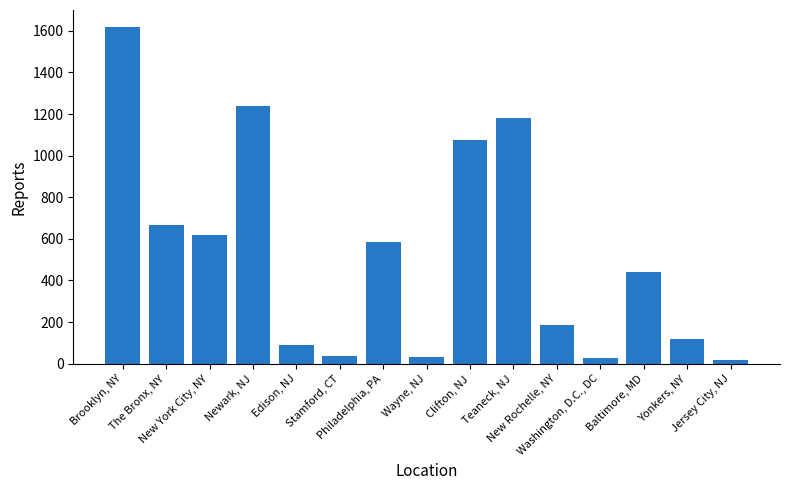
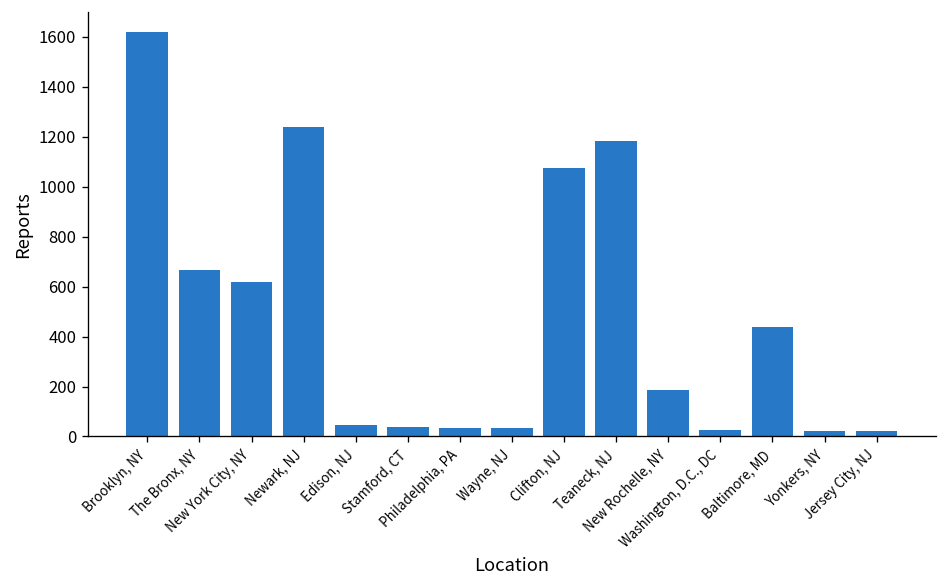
Edison, NJ: 90 -> 50
Philadelphia, PA: 580 -> 30
Yonkers, NY: 120 -> 20
